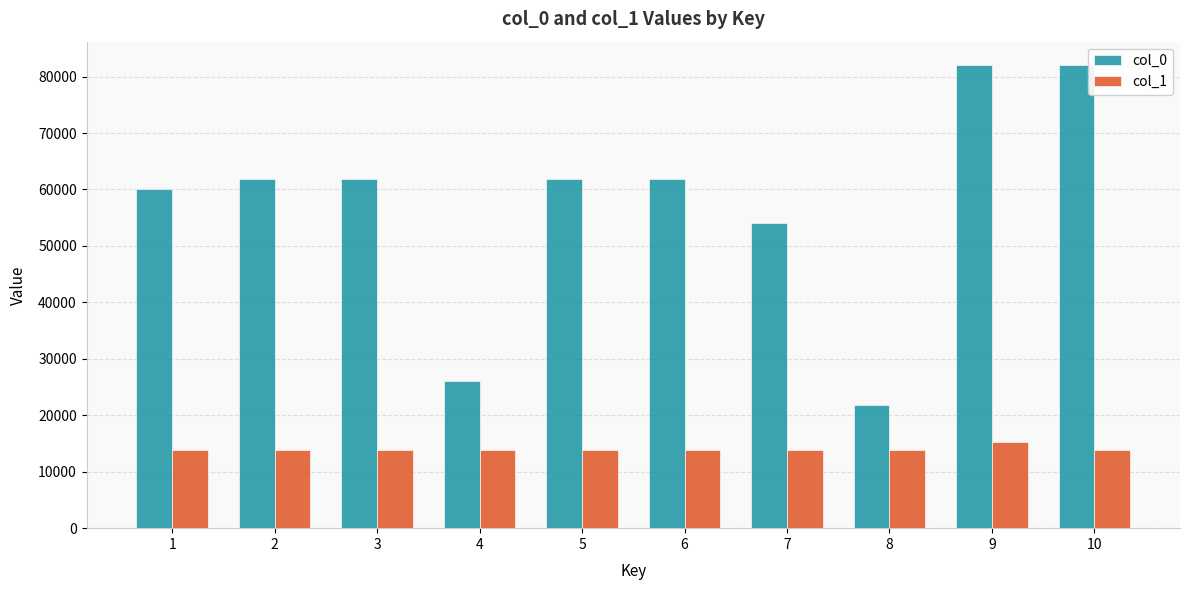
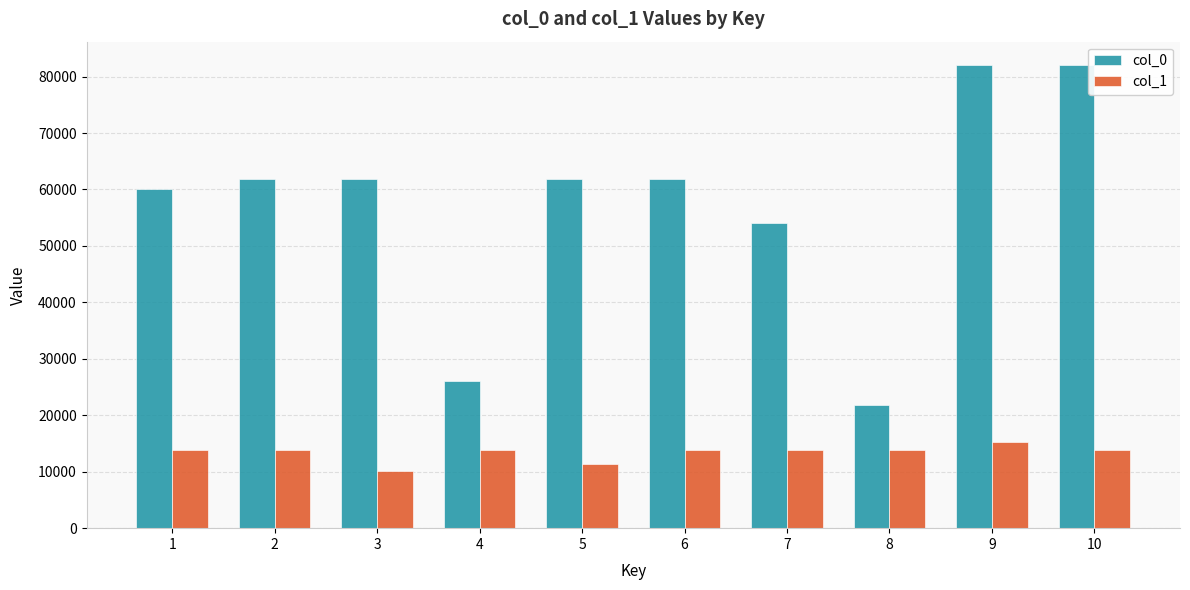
col_1, 3: 14000 -> 10000
col_1, 5: 14000 -> 11000
